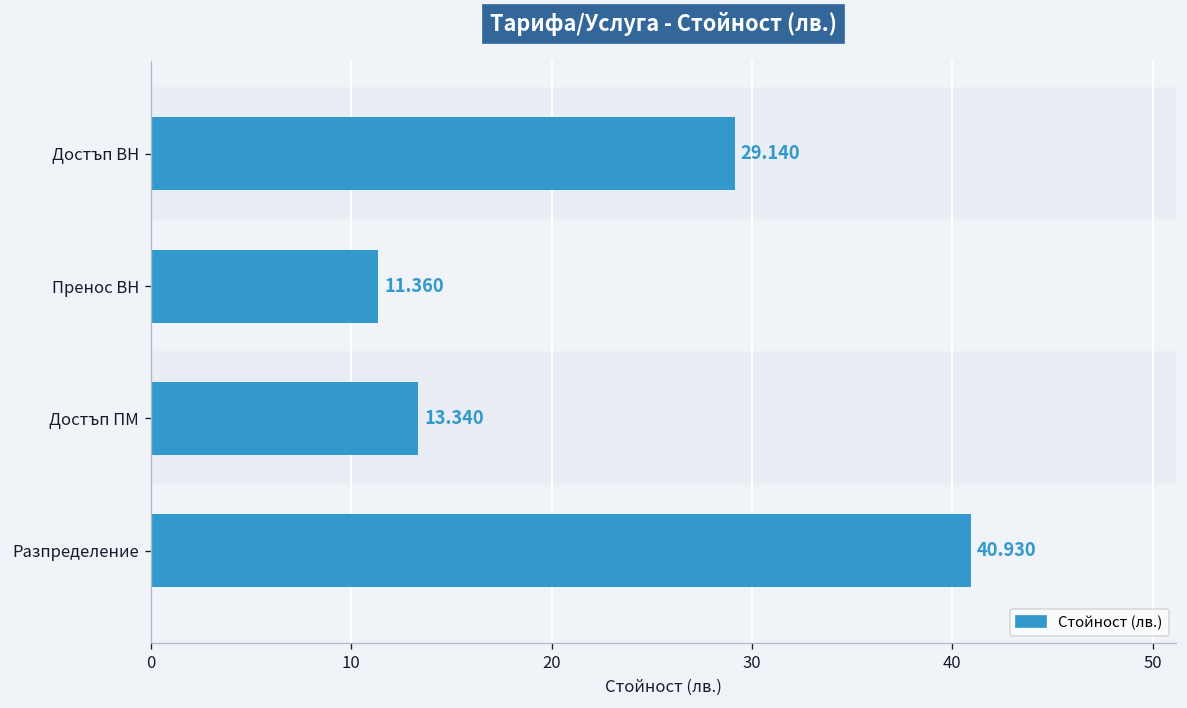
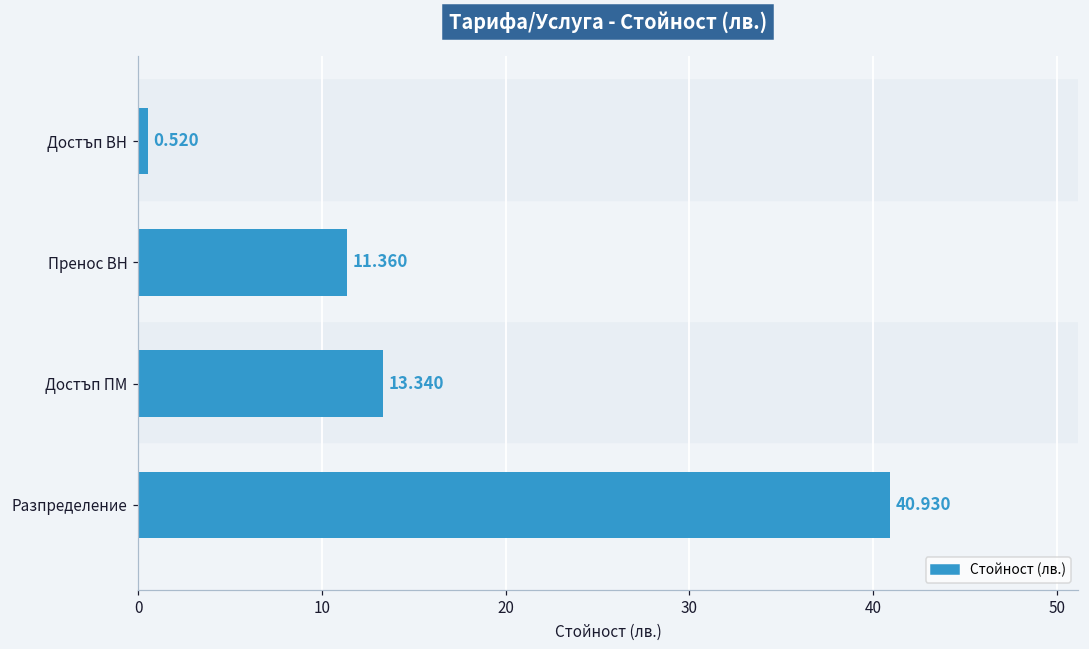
Достъп ВН: 29.140 -> 0.520
